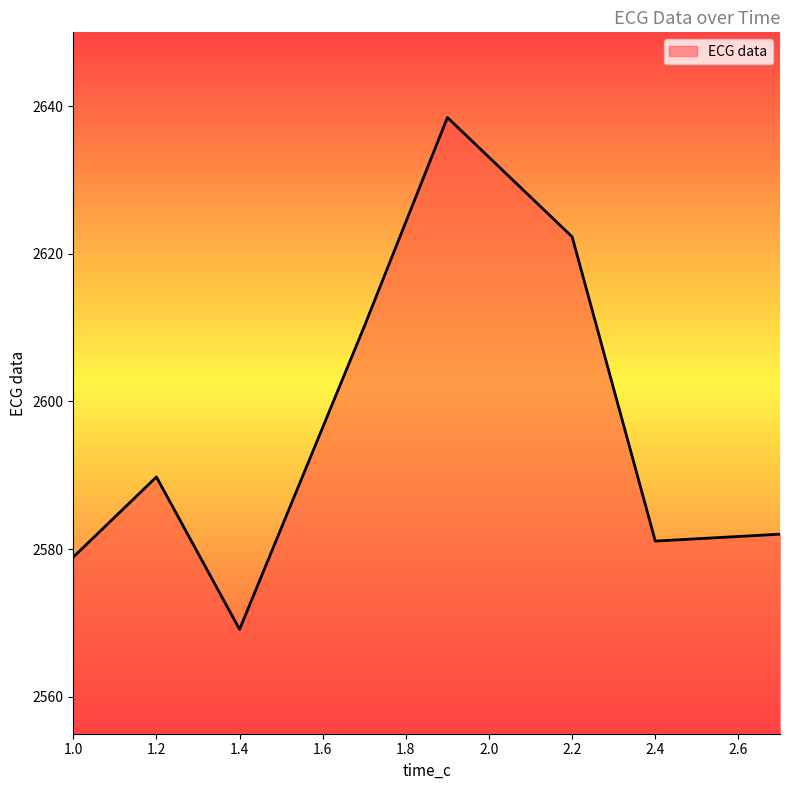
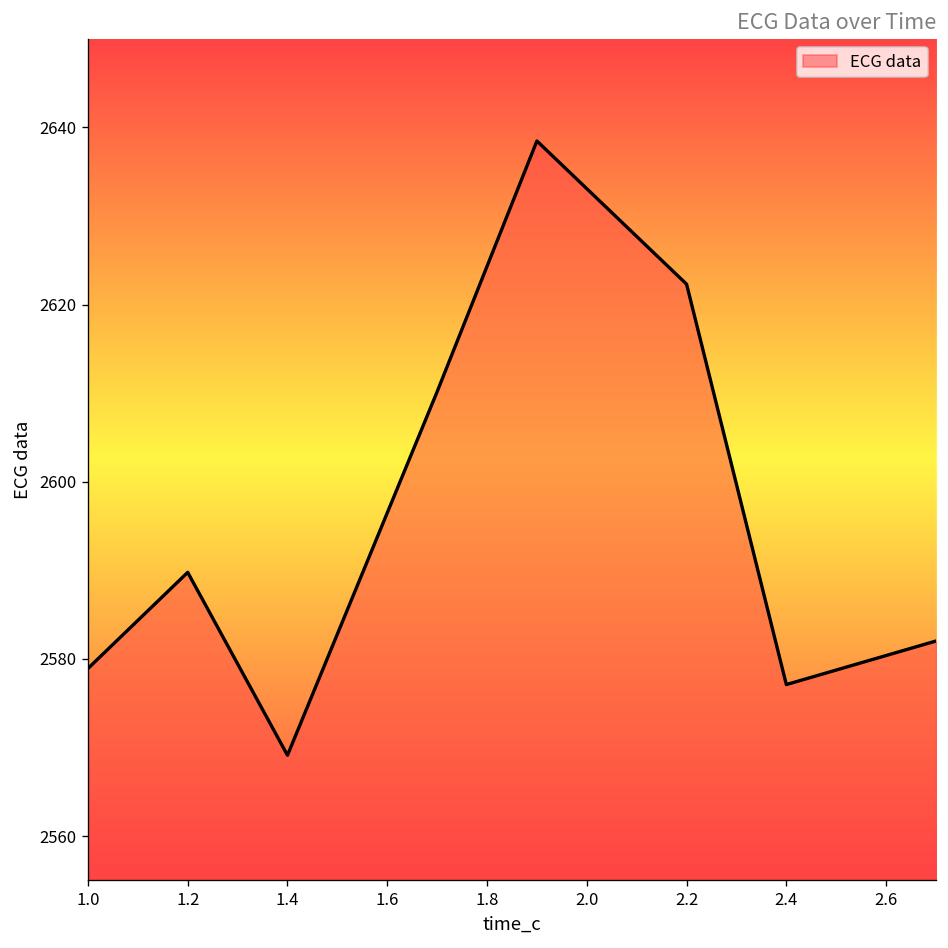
2.4: 2581 -> 2577
